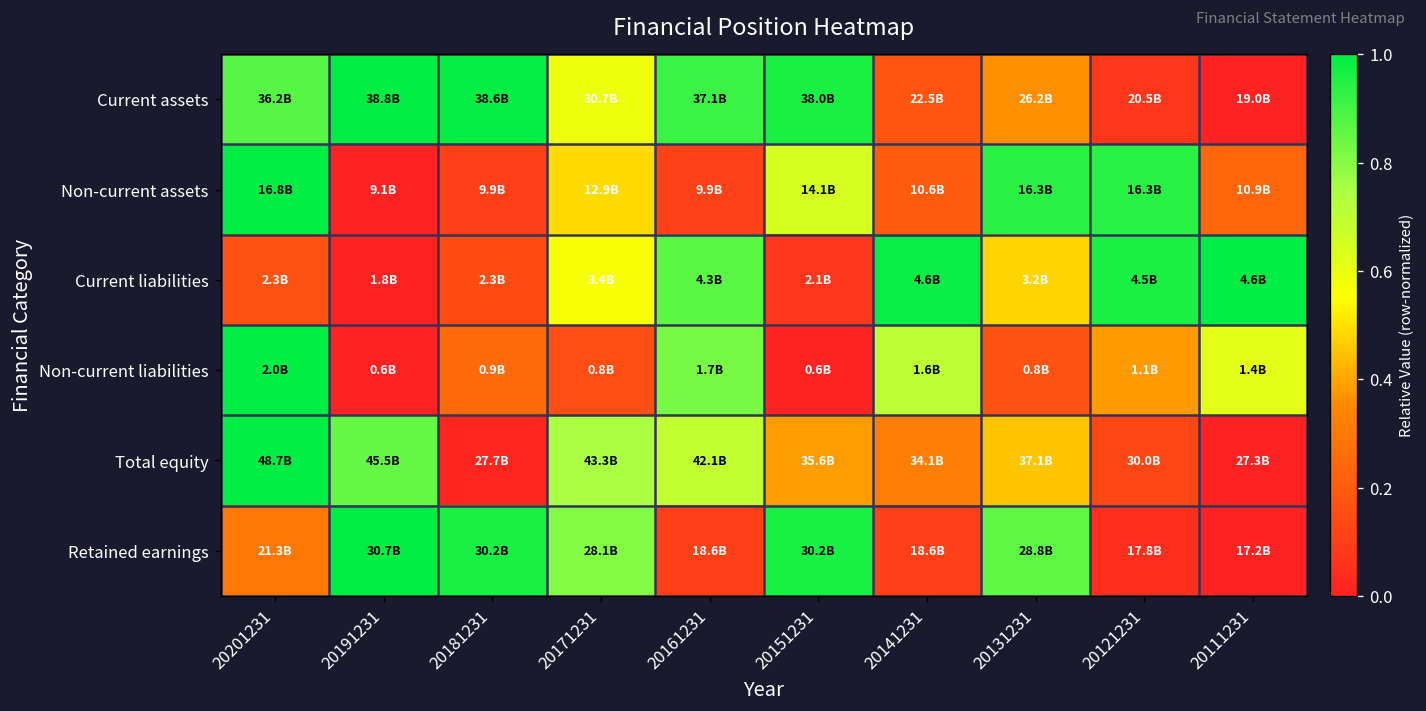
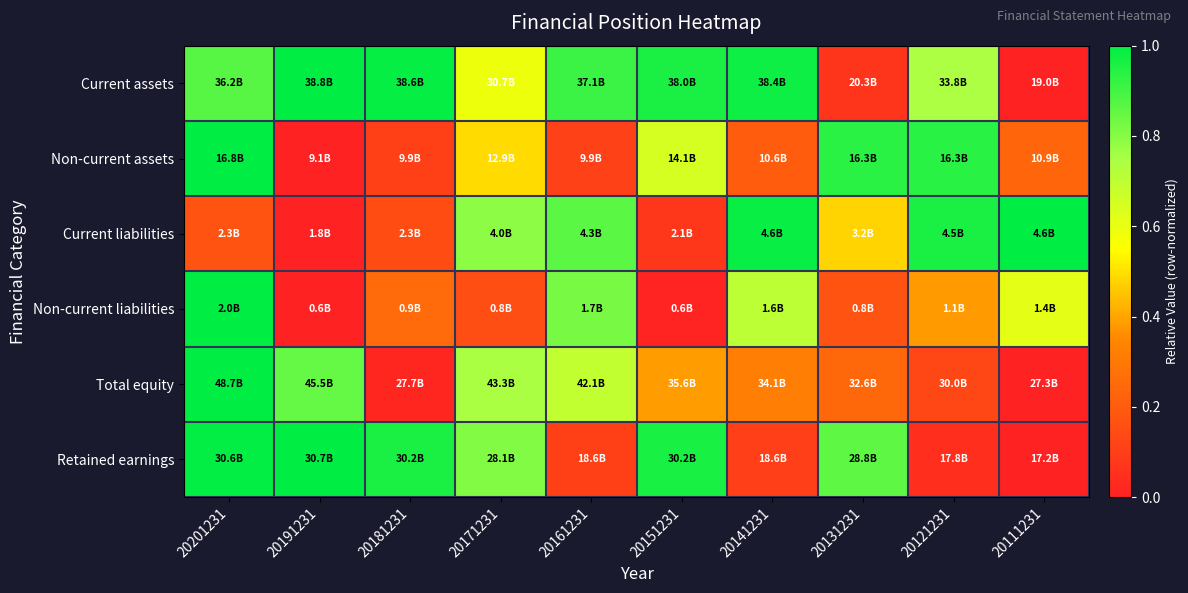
Current assets, 20141231: 22.5B -> 38.4B
Current assets, 20131231: 26.2B -> 20.3B
Current assets, 20121231: 20.5B -> 33.8B
Current liabilities, 20171231: 3.4B -> 4.0B
Total equity, 20131231: 37.1B -> 32.6B
Retained earnings, 20201231: 21.3B -> 30.6B
